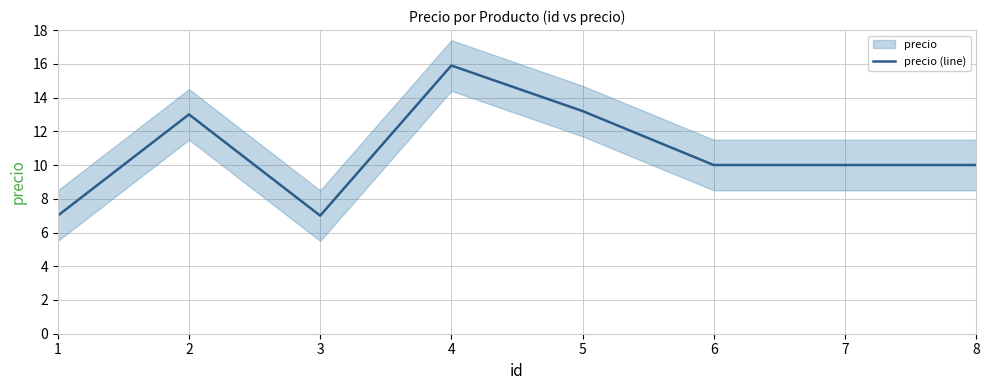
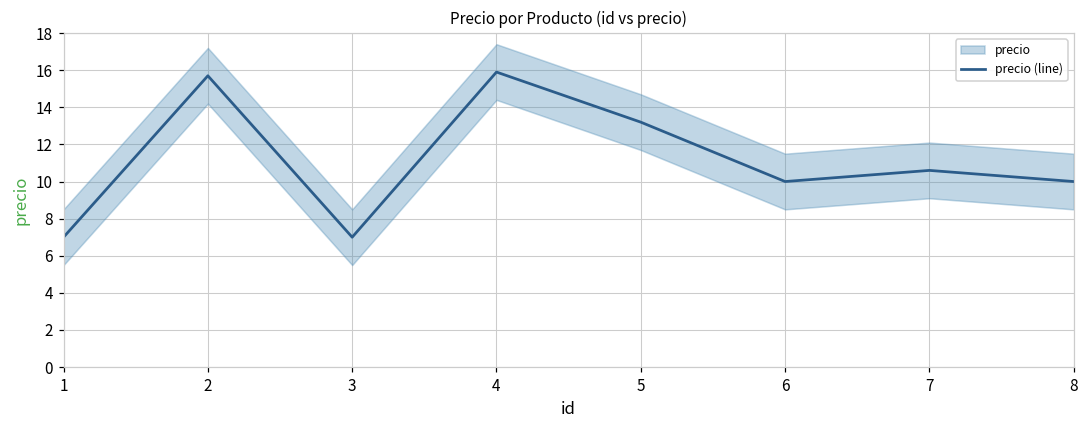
precio (line), 2: 13.0 -> 15.7
precio (line), 7: 10.0 -> 10.6
